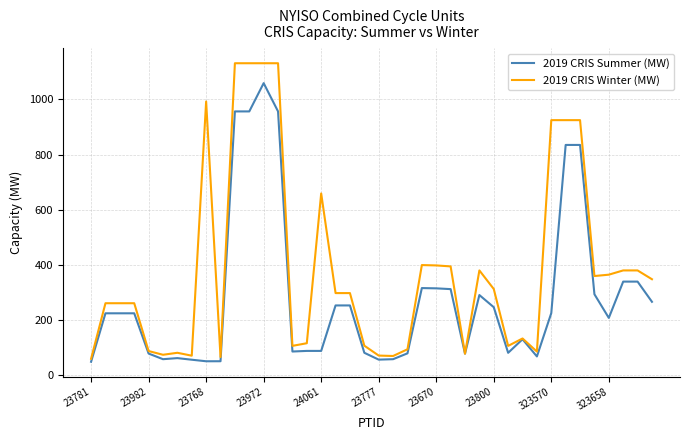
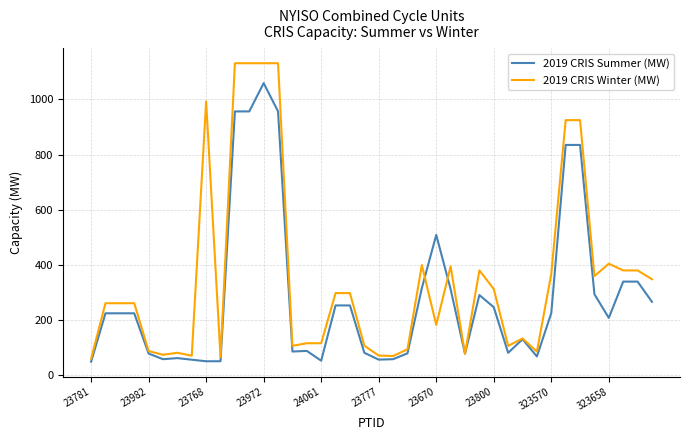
2019 CRIS Summer (MW), 24061: 90 -> 50
2019 CRIS Winter (MW), 24061: 660 -> 120
2019 CRIS Summer (MW), 23670: 320 -> 510
2019 CRIS Winter (MW), 23670: 400 -> 180
2019 CRIS Winter (MW), 323570: 920 -> 370
2019 CRIS Winter (MW), 323658: 370 -> 400
